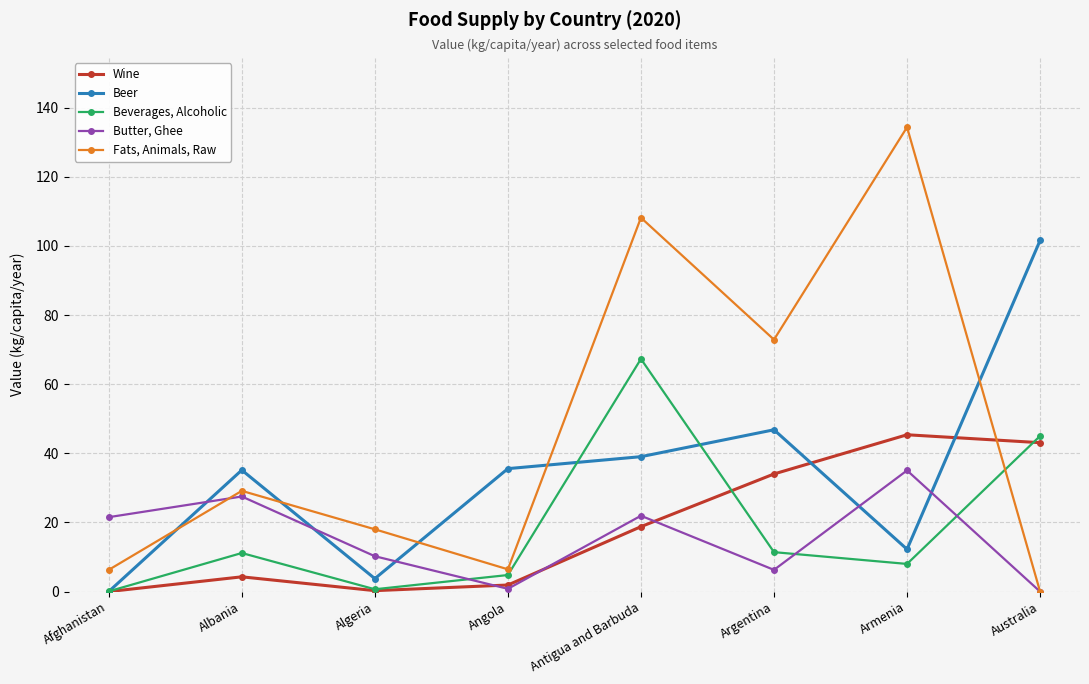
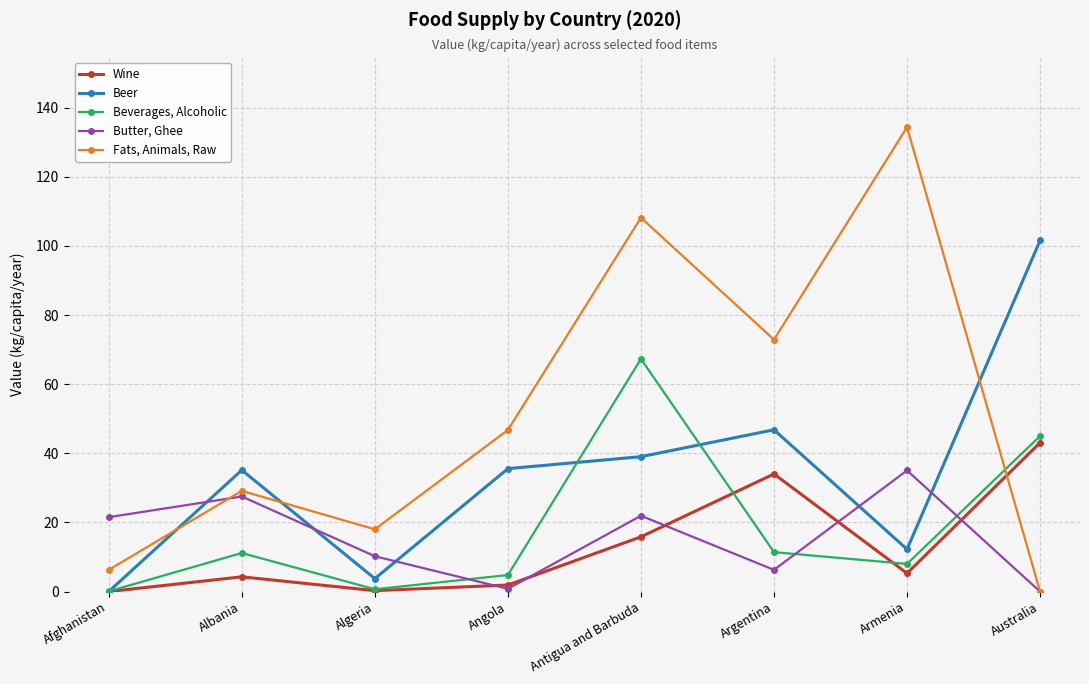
Fats, Animals, Raw, Angola: 6 -> 47
Wine, Antigua and Barbuda: 19 -> 16
Wine, Armenia: 45 -> 5
